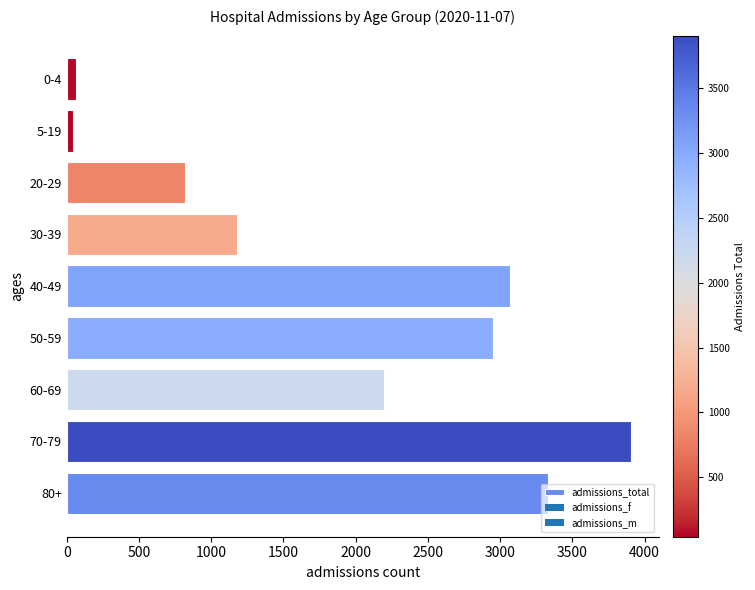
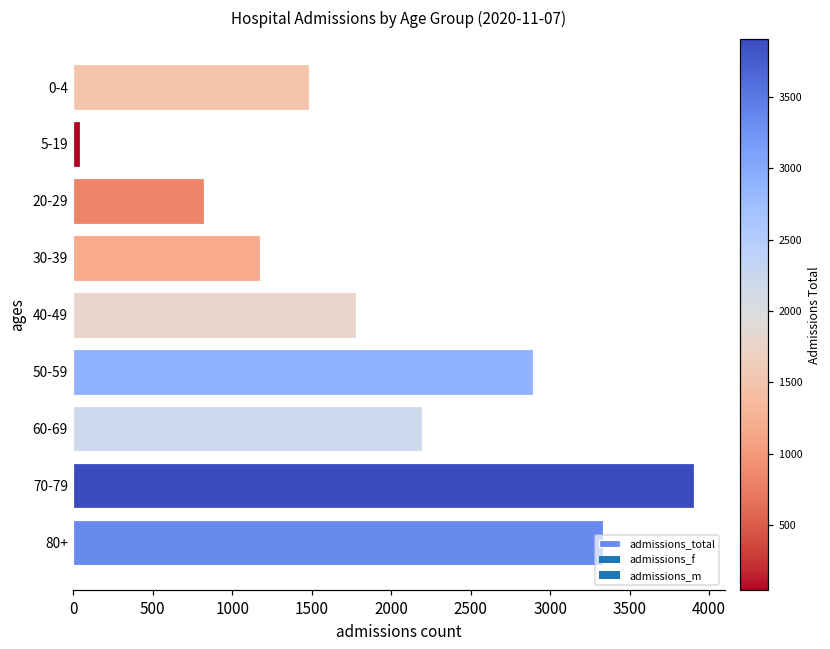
0-4: 60 -> 1480
40-49: 3070 -> 1780
50-59: 2950 -> 2890
